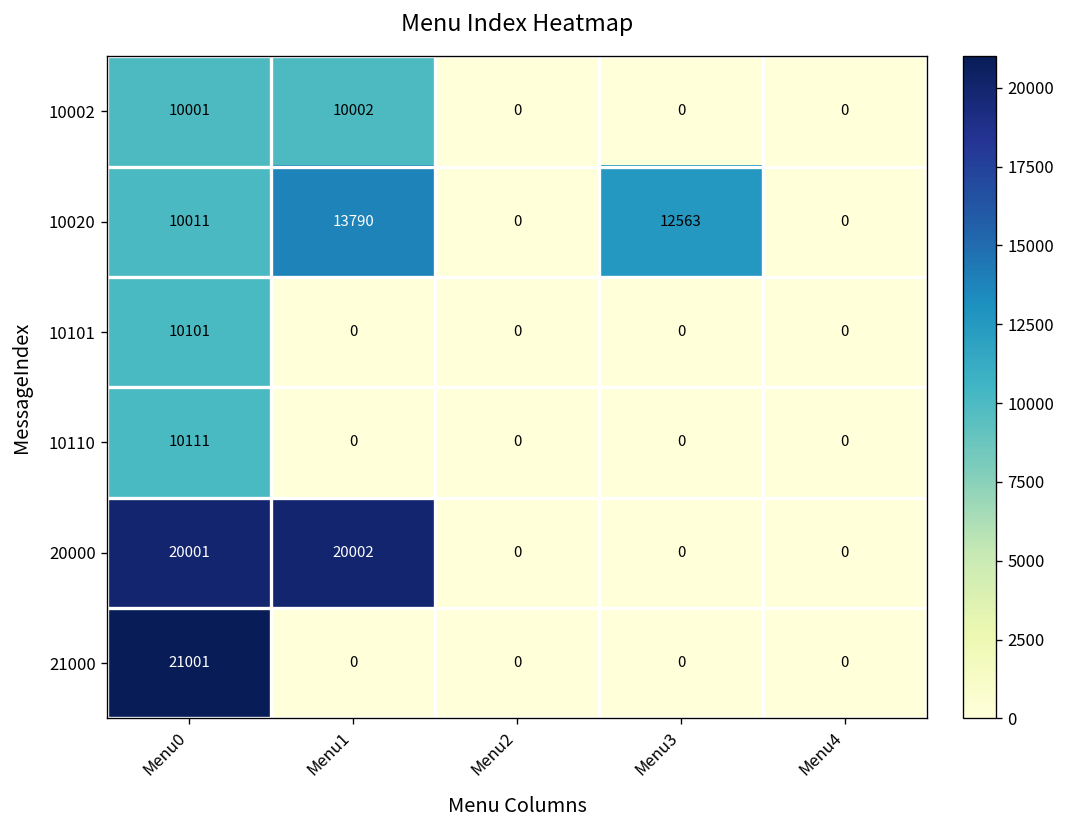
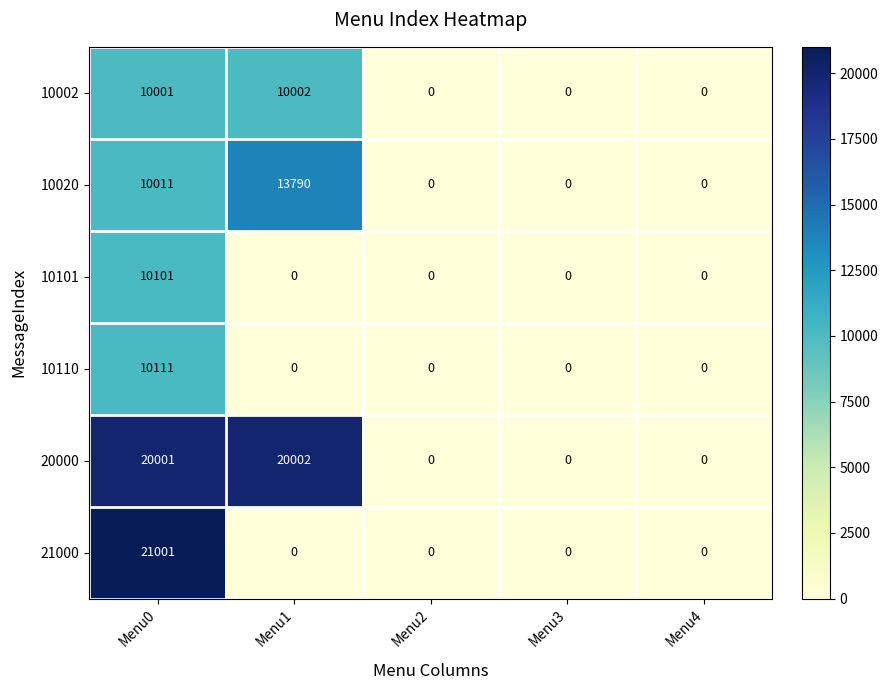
10020, Menu3: 12563 -> 0
